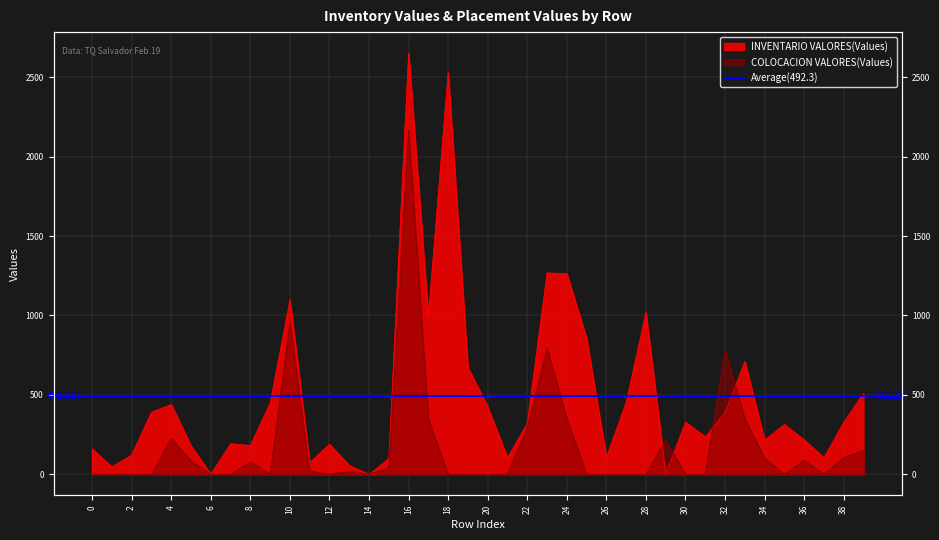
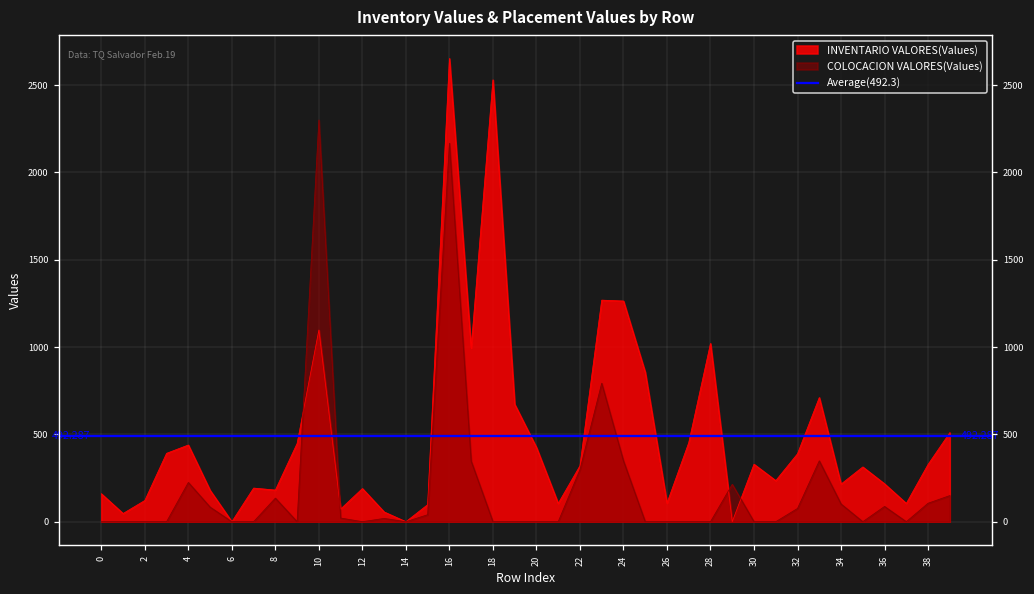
COLOCACION VALORES(Values), 8: 80 -> 140
COLOCACION VALORES(Values), 10: 960 -> 2300
COLOCACION VALORES(Values), 32: 790 -> 80
